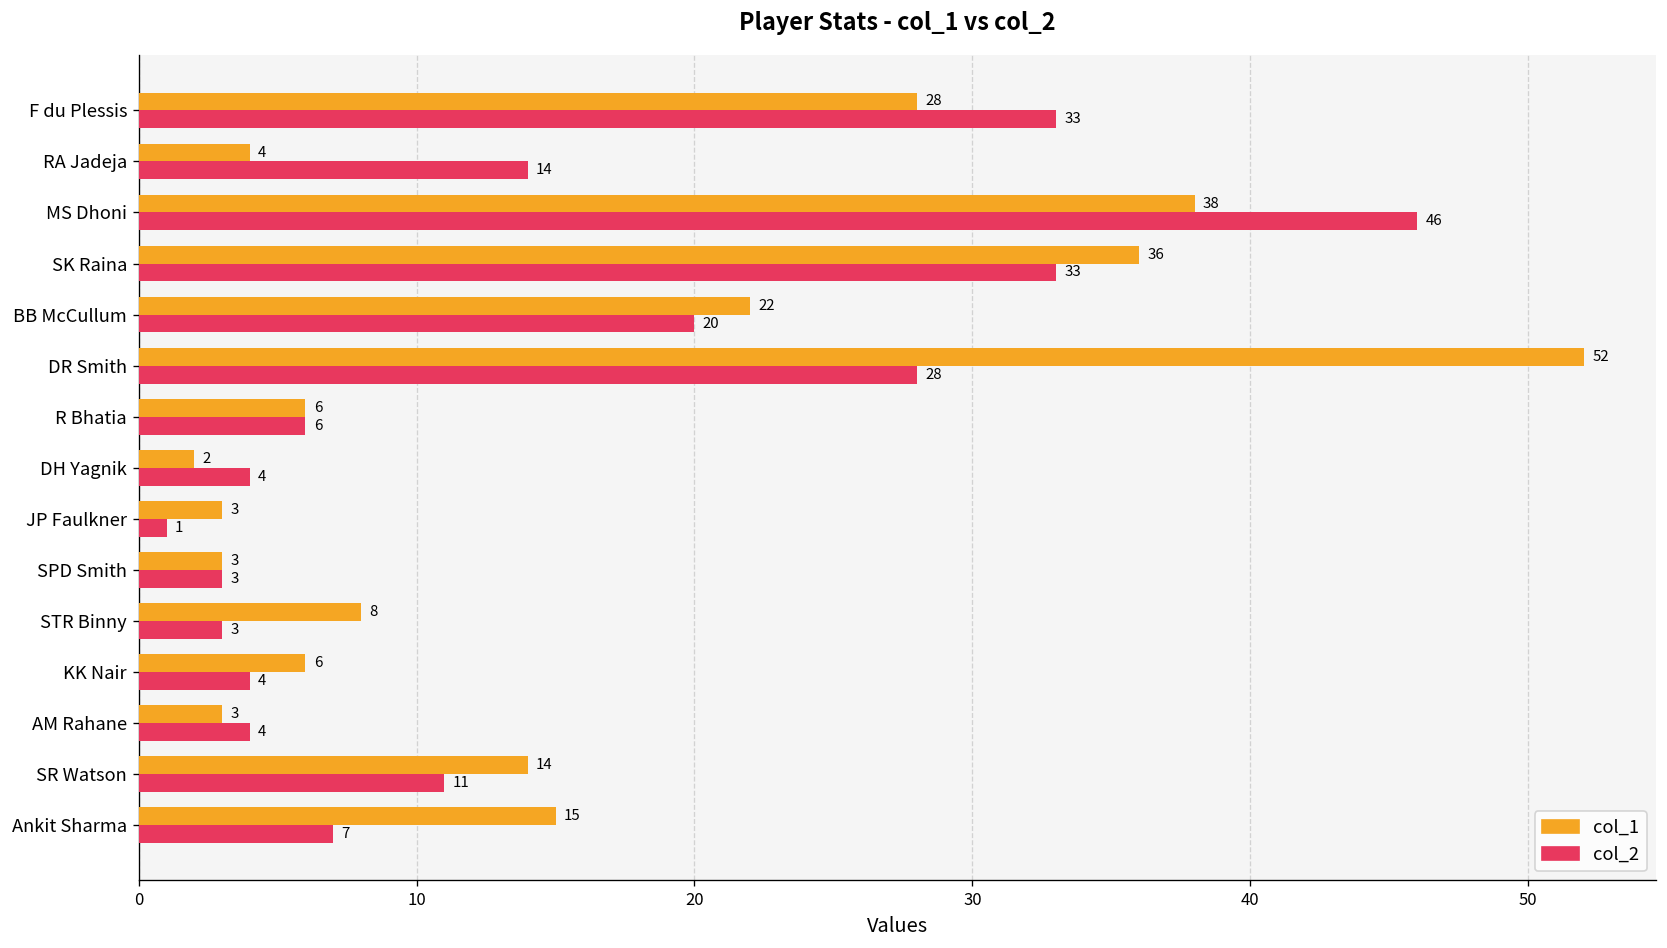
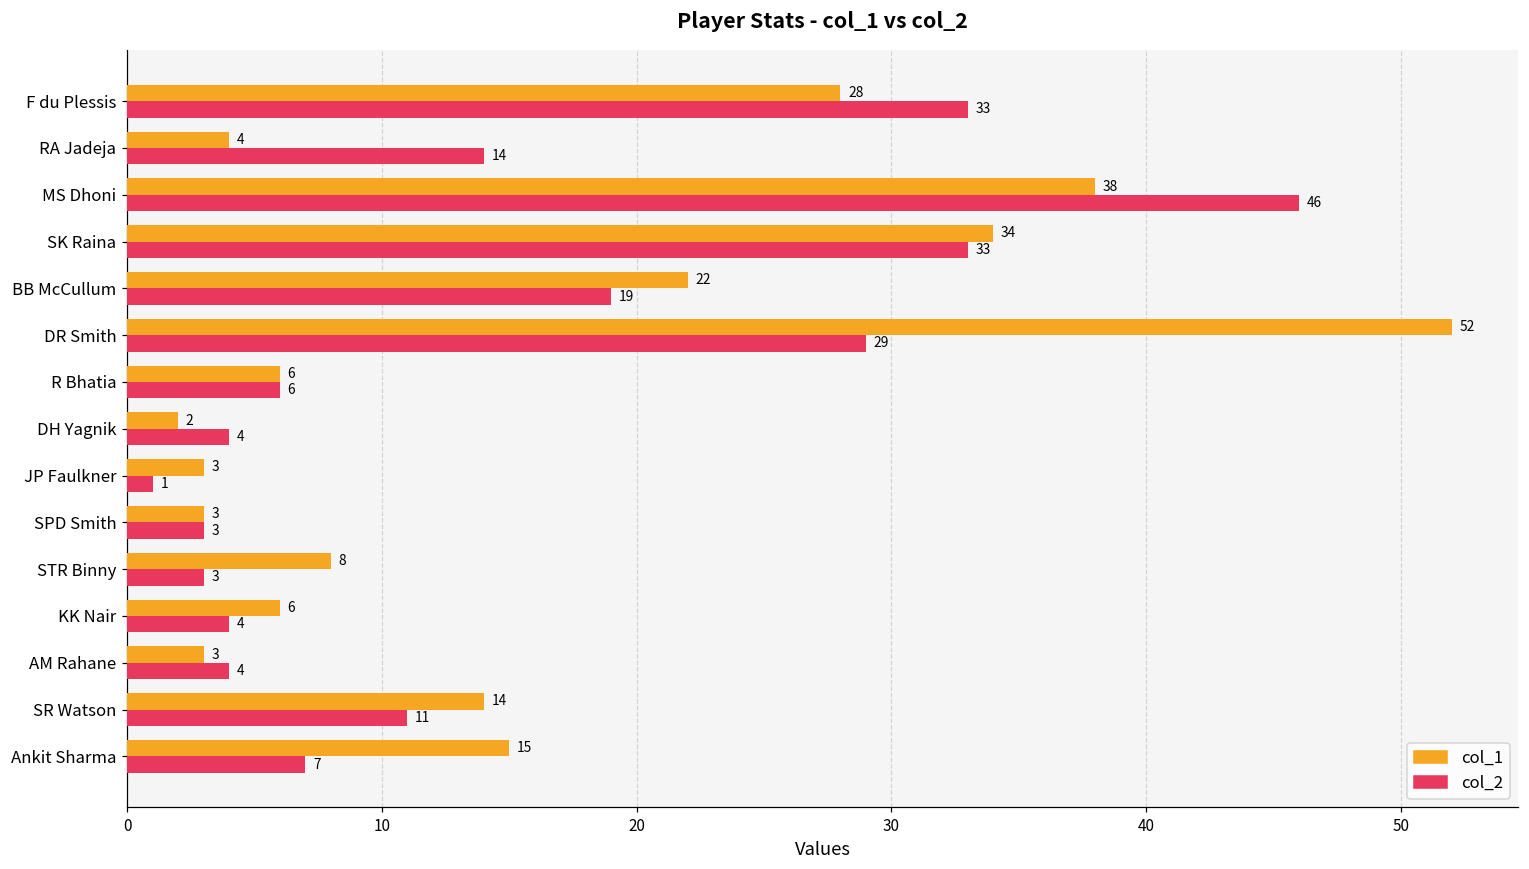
col_1, SK Raina: 36 -> 34
col_2, BB McCullum: 20 -> 19
col_2, DR Smith: 28 -> 29
